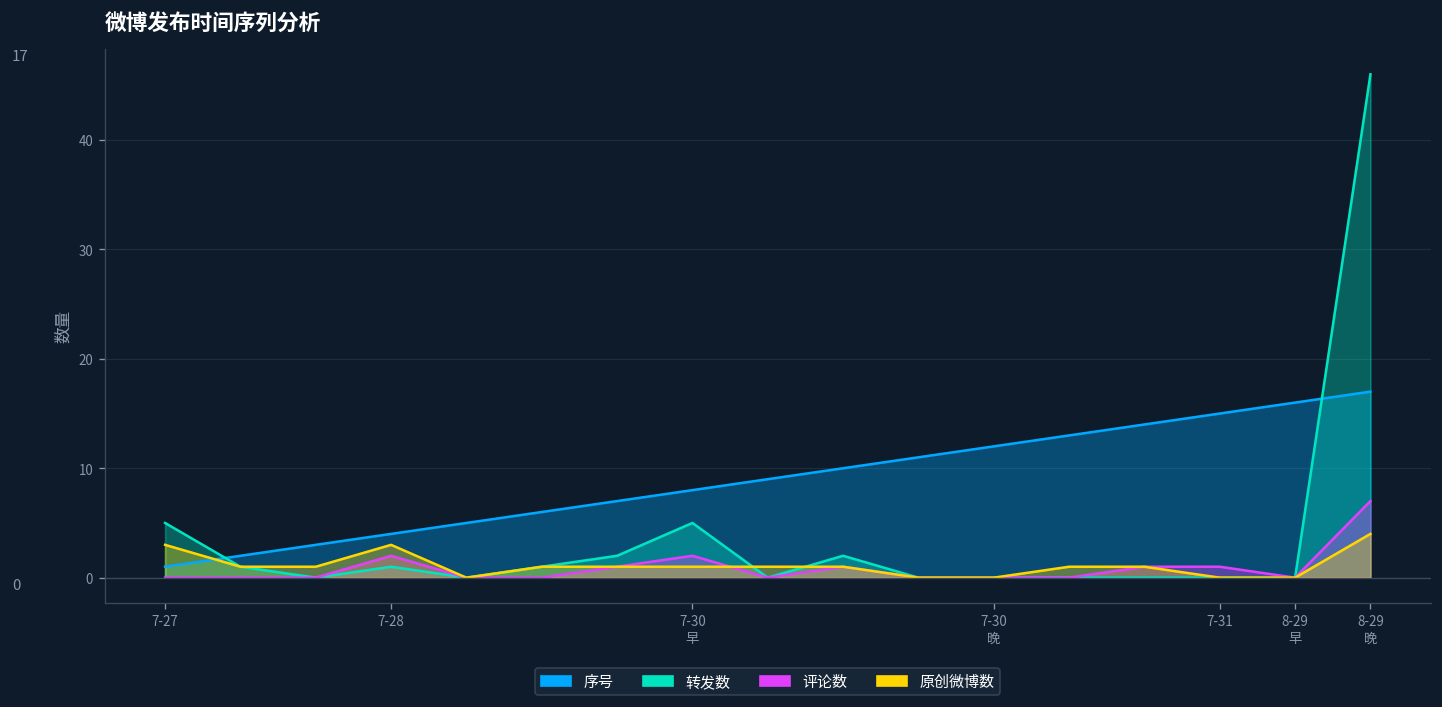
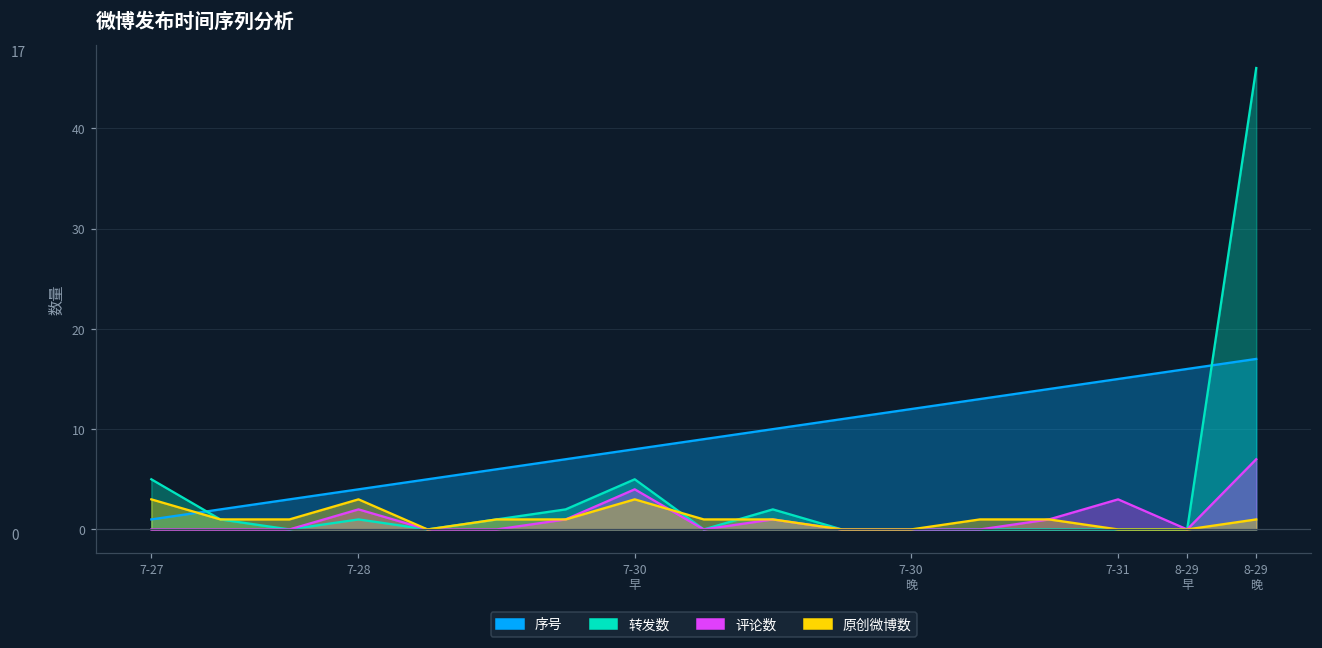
评论数, 7-30 早: 2 -> 4
原创微博数, 7-30 早: 1 -> 3
评论数, 7-31: 1 -> 3
原创微博数, 8-29 晚: 4 -> 1
